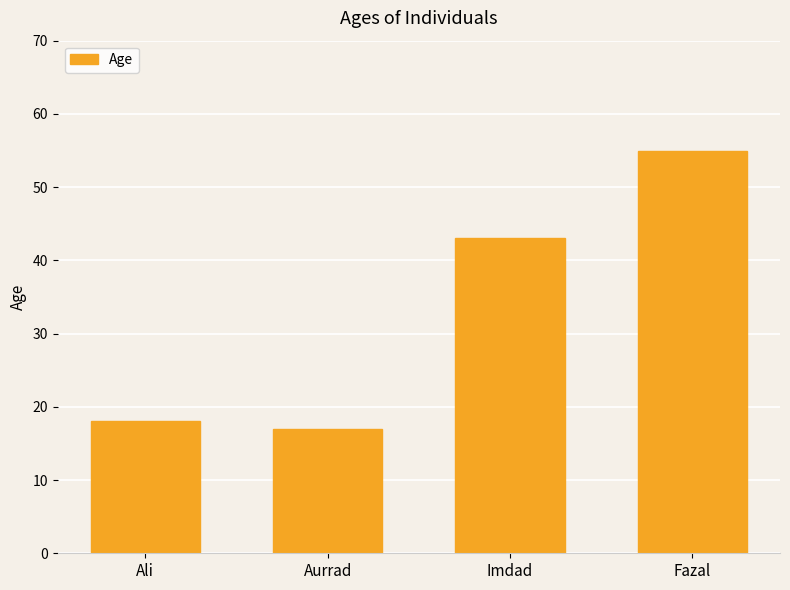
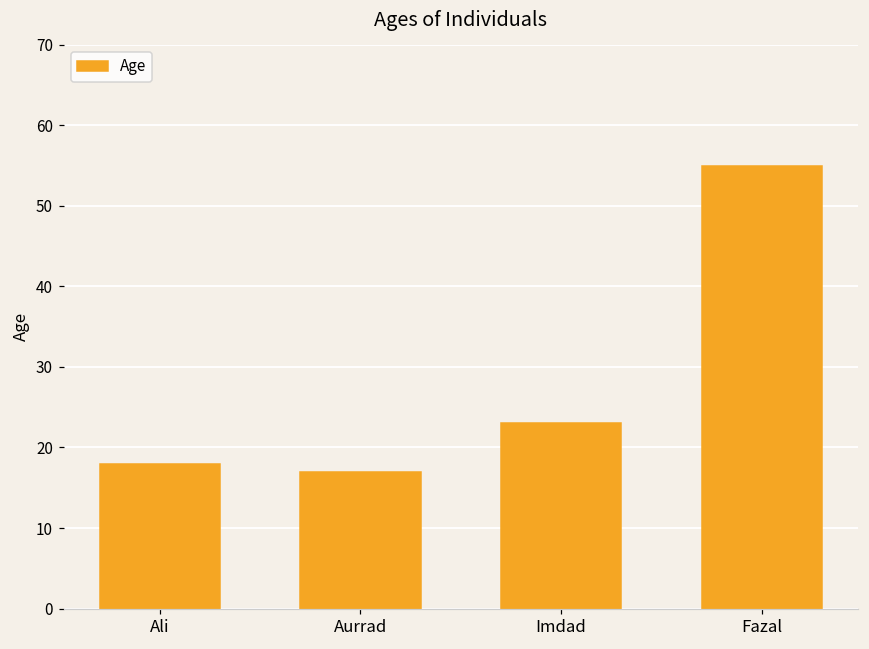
Imdad: 43 -> 23
